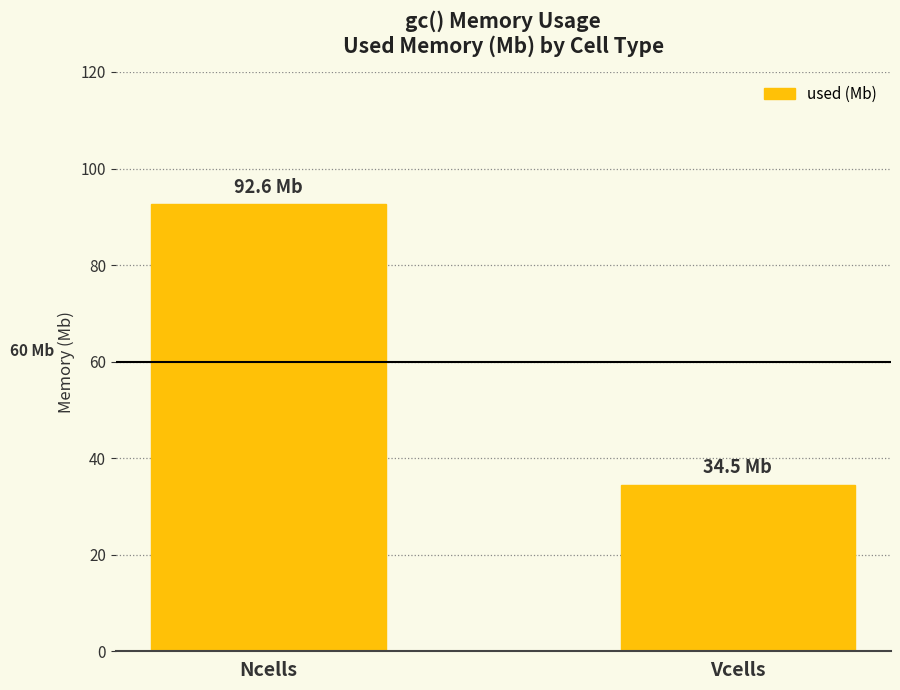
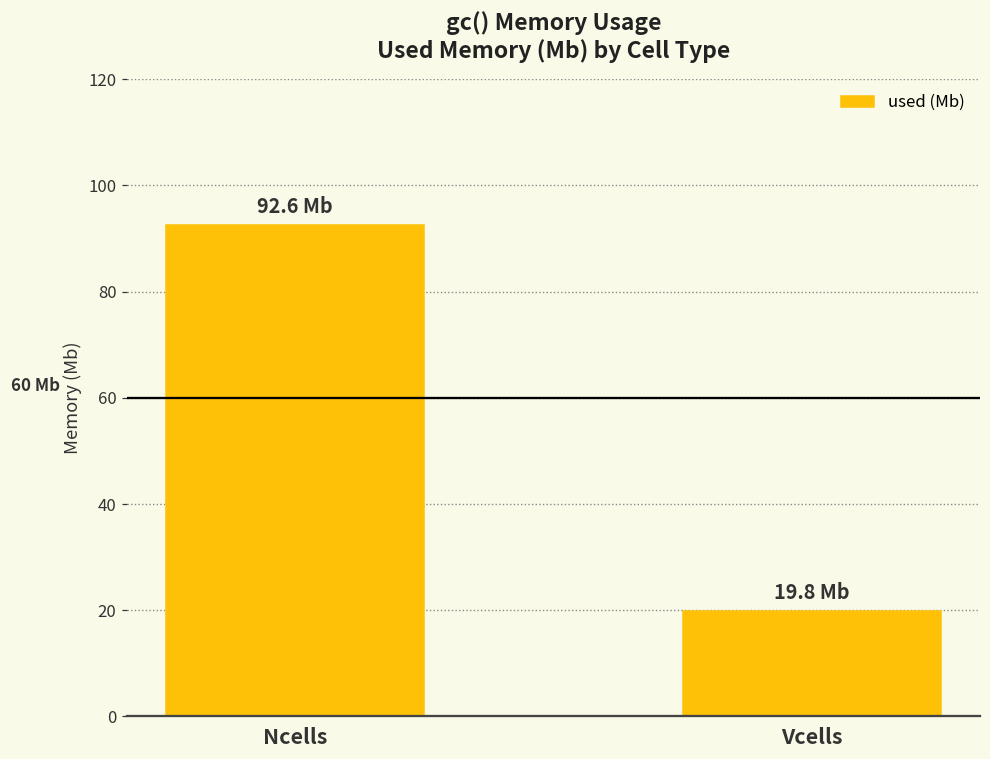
Vcells: 34.5 -> 19.8
